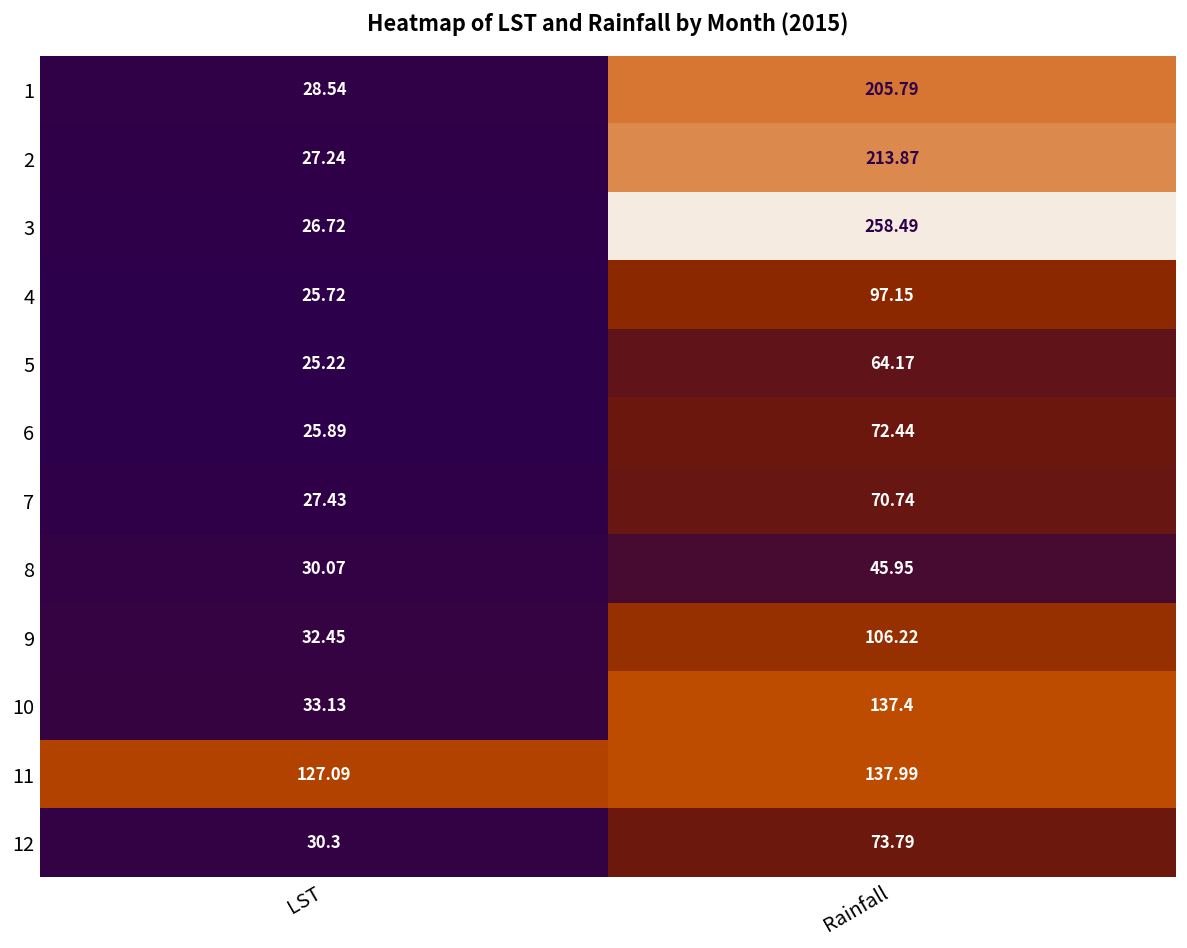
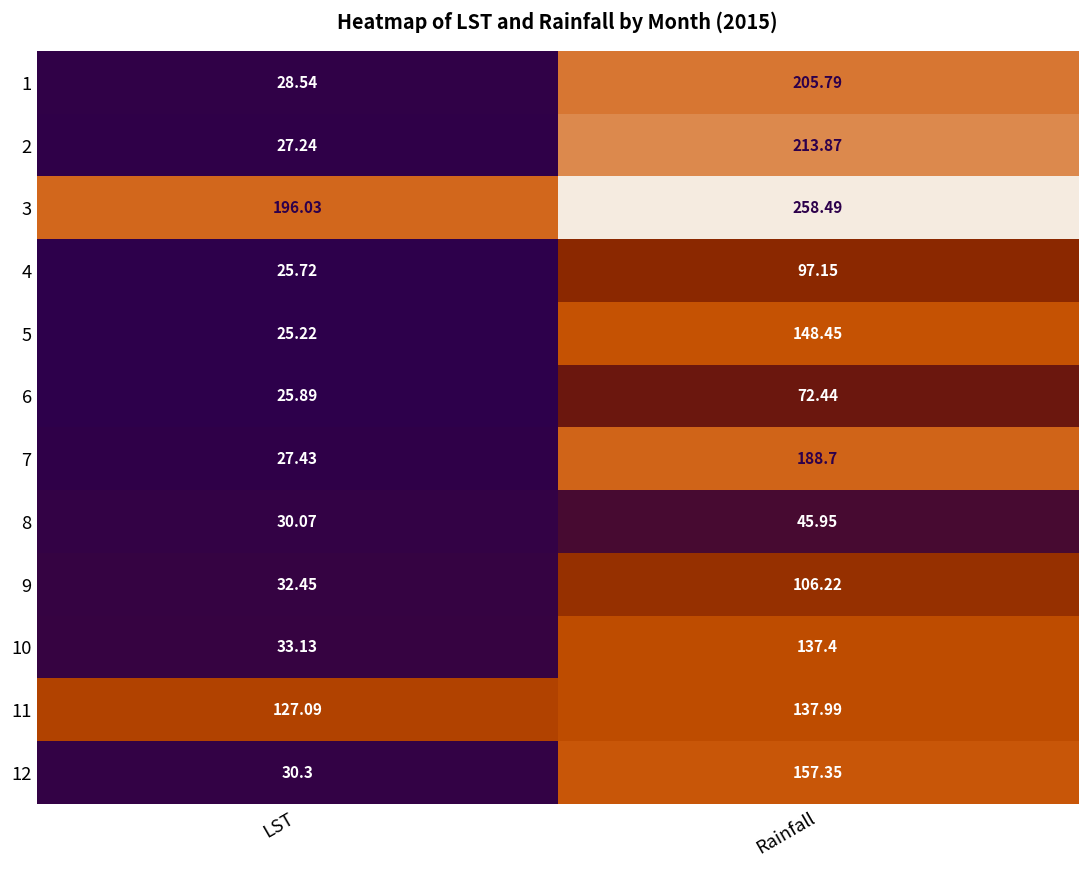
3, LST: 26.72 -> 196.03
5, Rainfall: 64.17 -> 148.45
7, Rainfall: 70.74 -> 188.7
12, Rainfall: 73.79 -> 157.35
